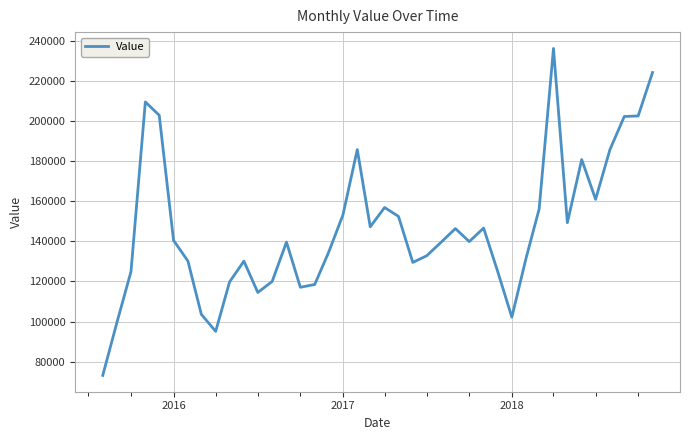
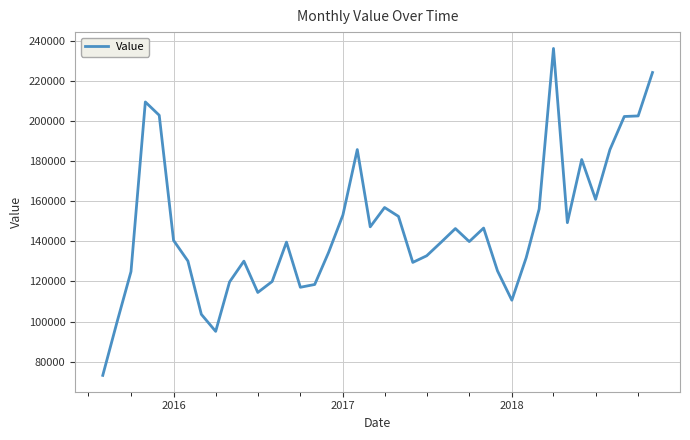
2018: 102000 -> 111000
